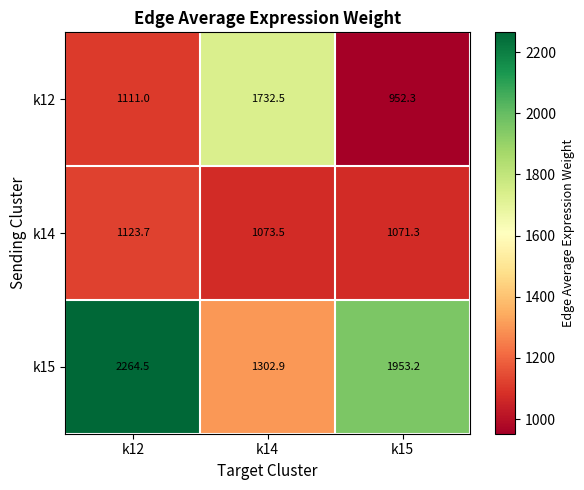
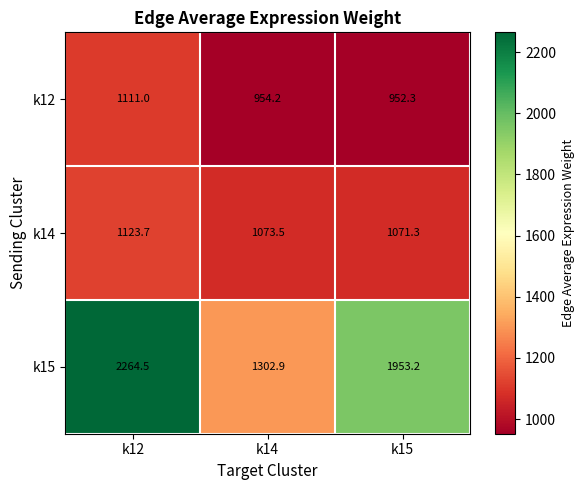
k12, k14: 1732.5 -> 954.2
